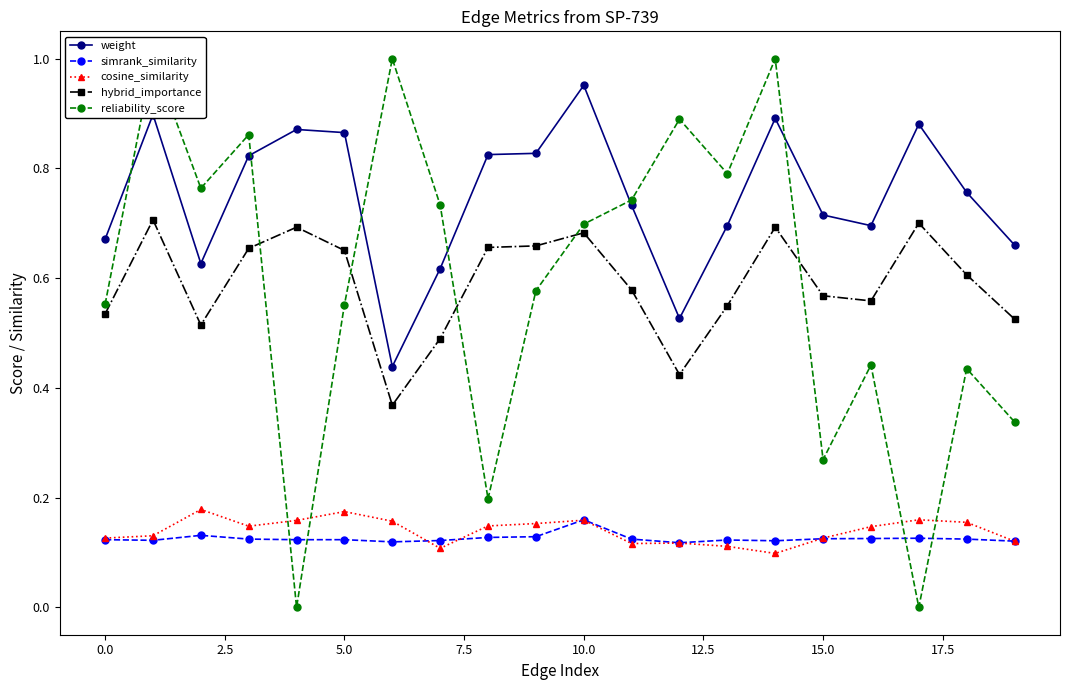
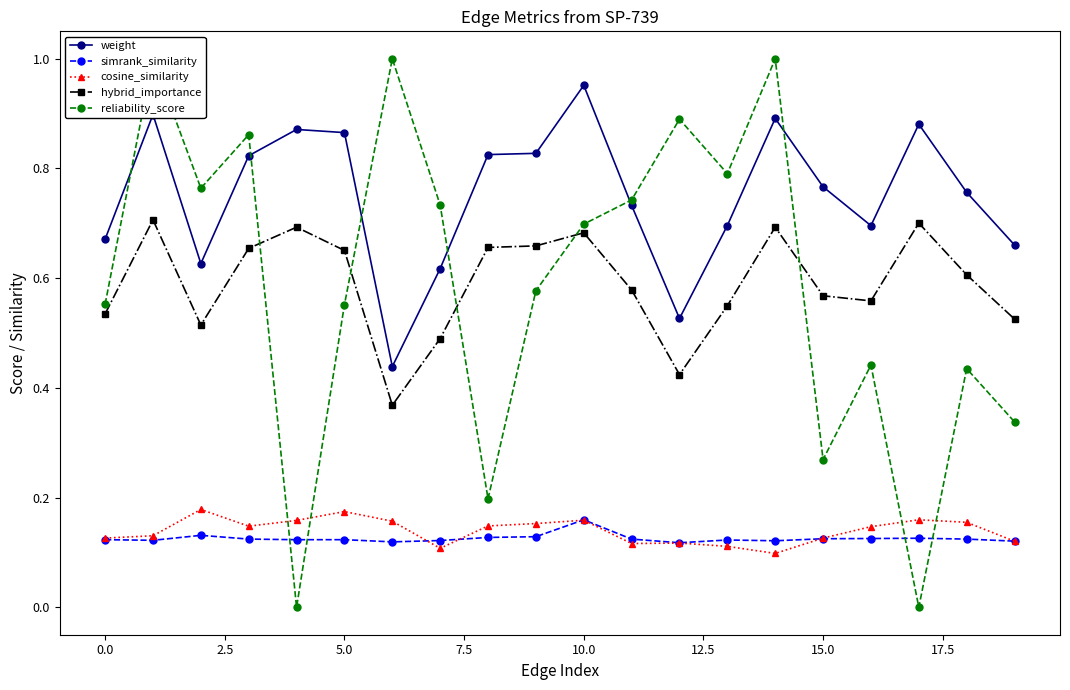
weight, 15.0: 0.72 -> 0.77
